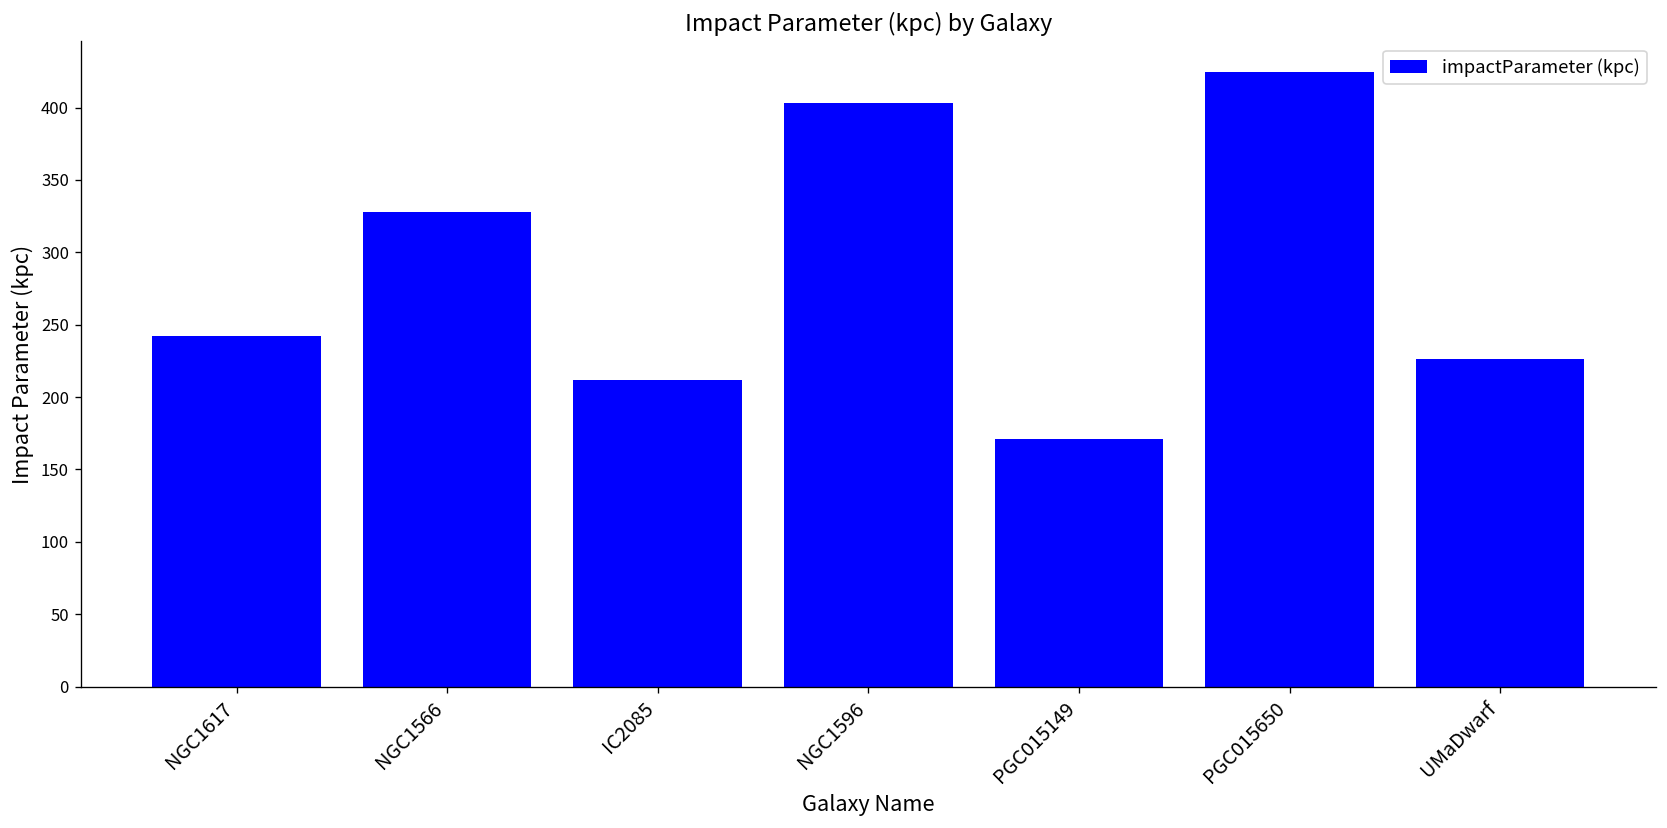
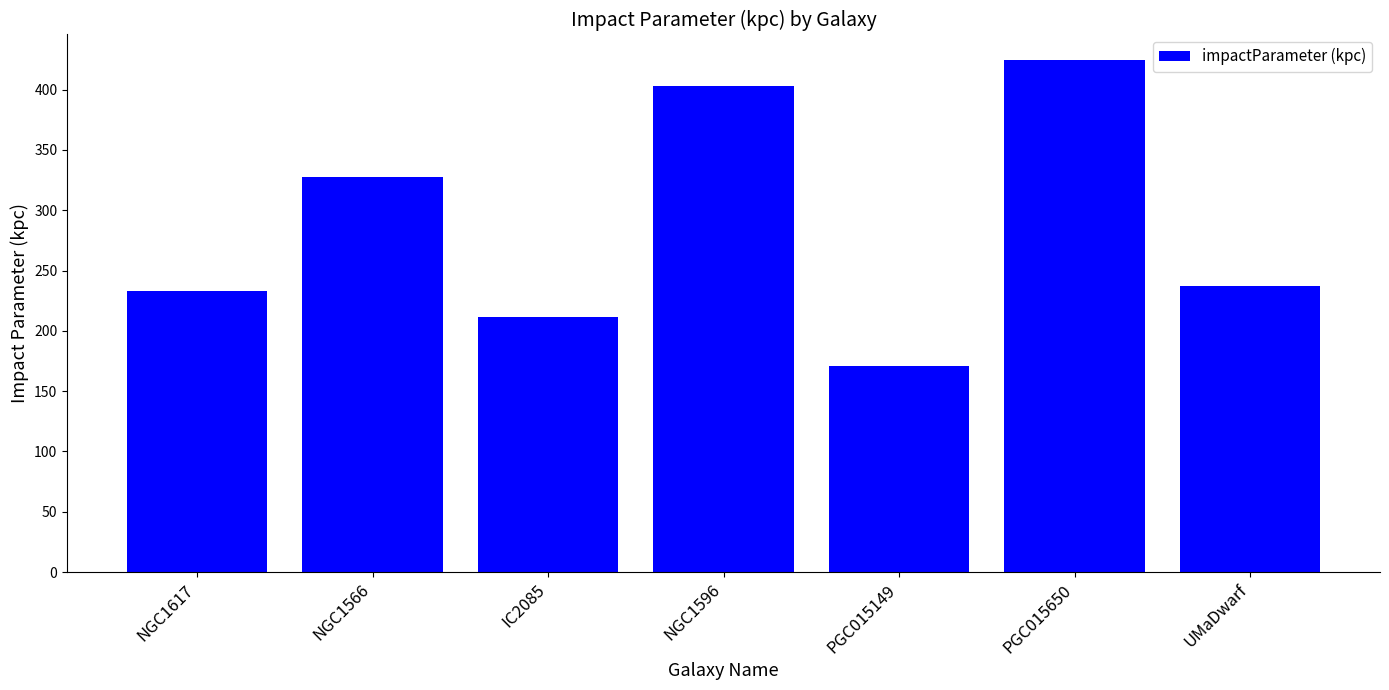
NGC1617: 242 -> 233
UMaDwarf: 227 -> 238
